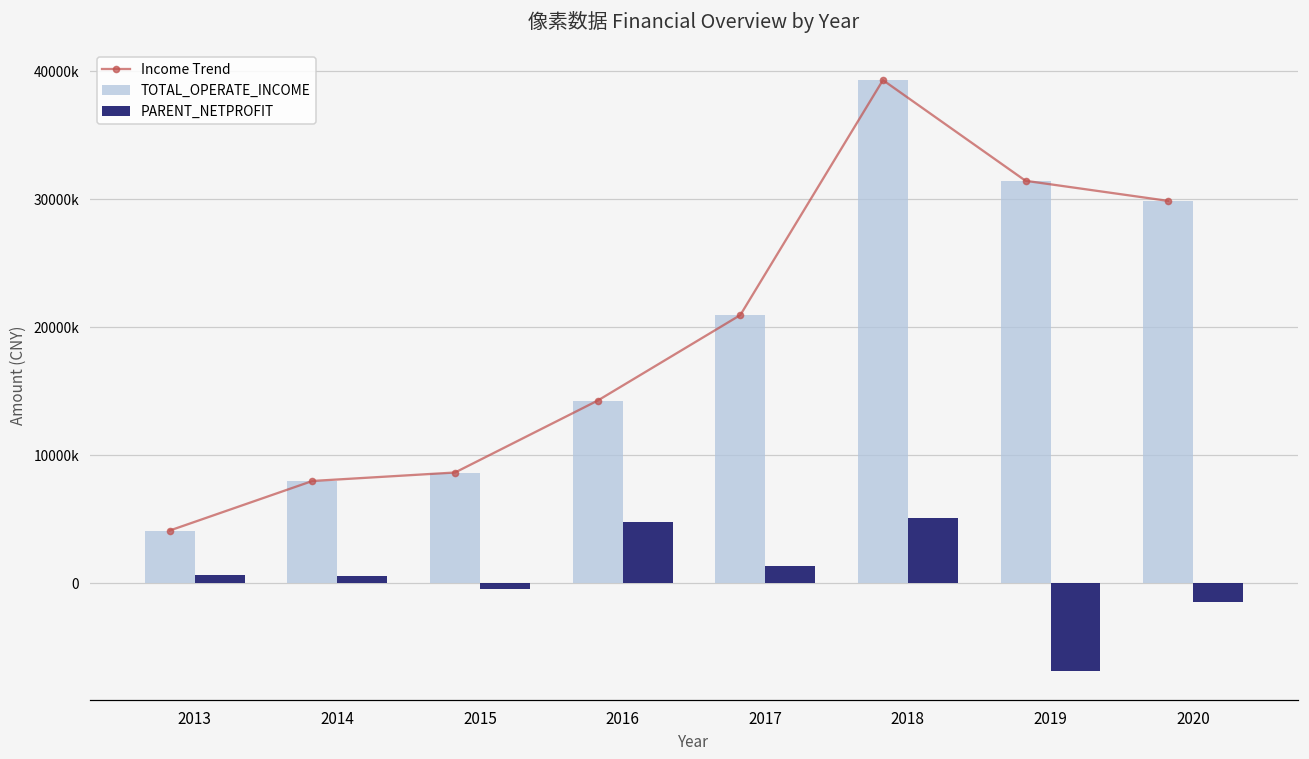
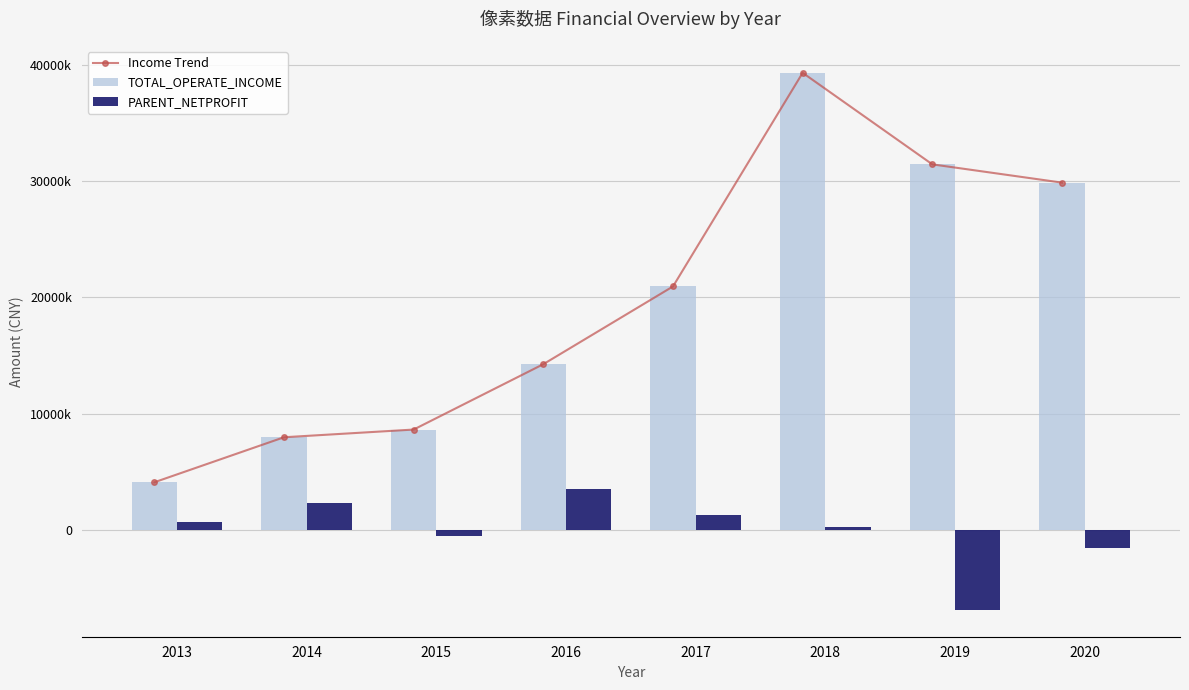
PARENT_NETPROFIT, 2014: 600000 -> 2300000
PARENT_NETPROFIT, 2016: 4800000 -> 3600000
PARENT_NETPROFIT, 2018: 5100000 -> 300000
